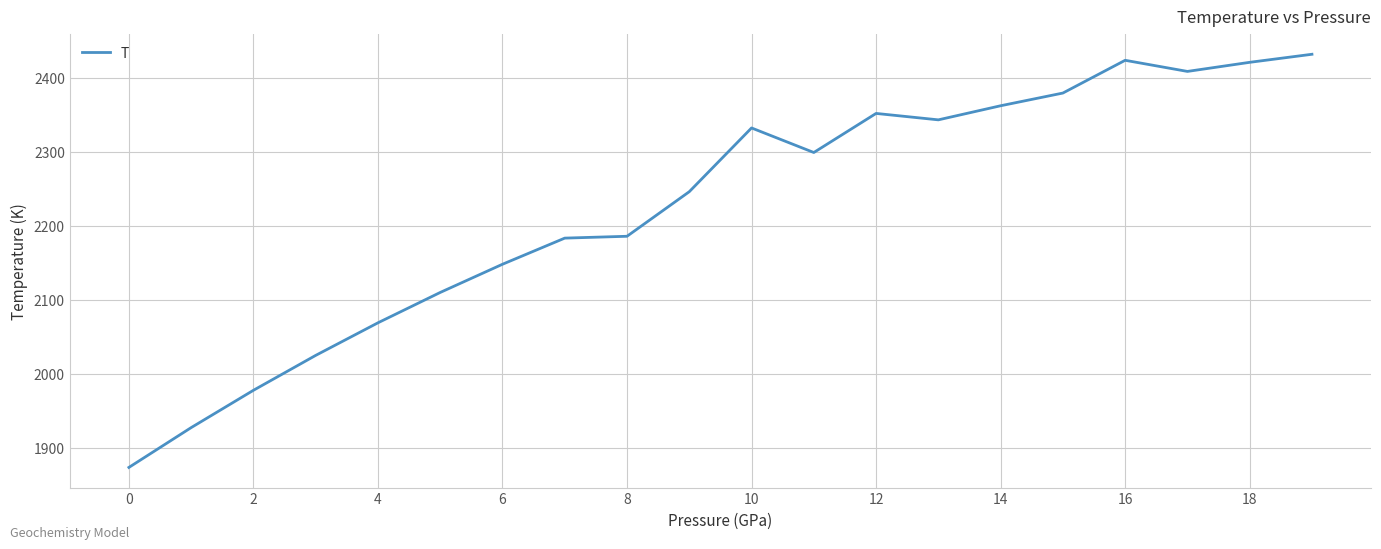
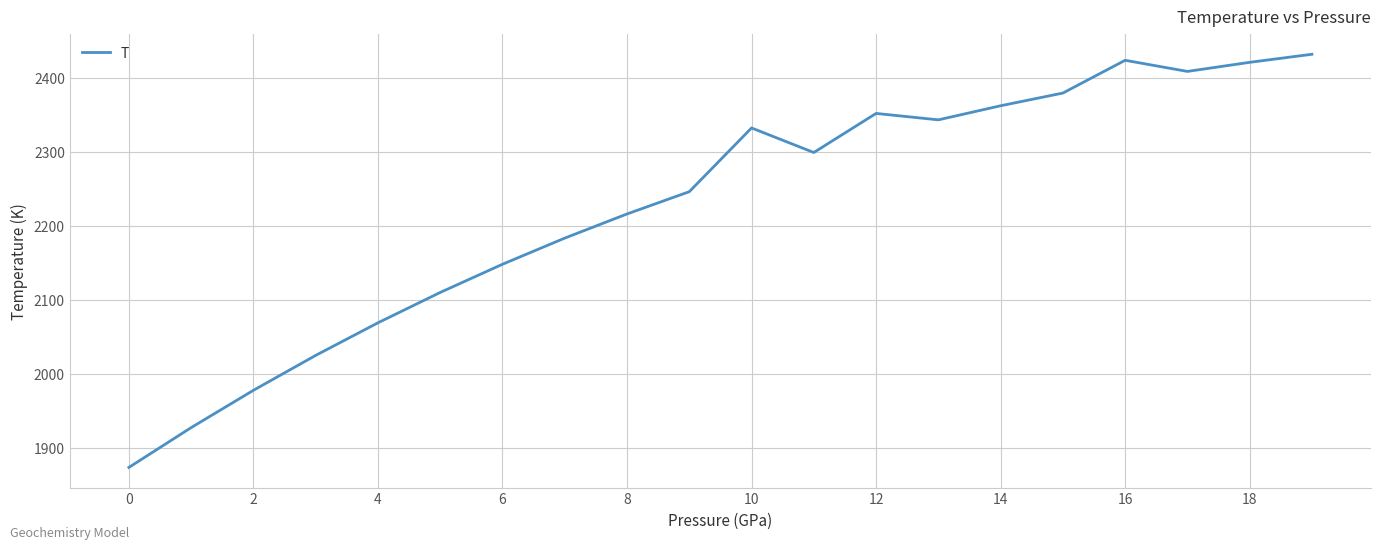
8: 2190 -> 2220
